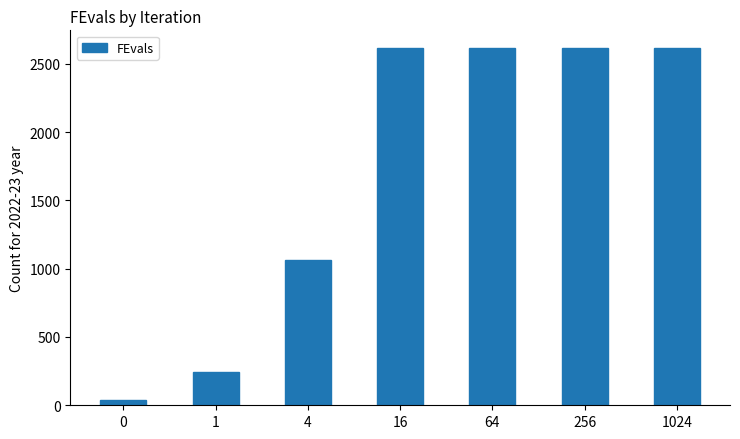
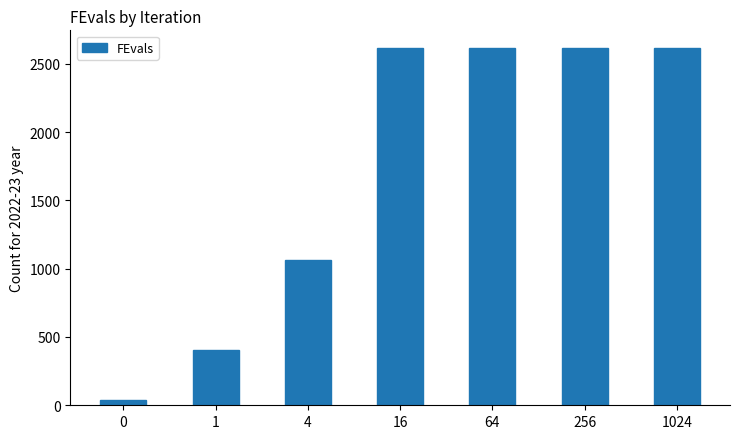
1: 240 -> 400
